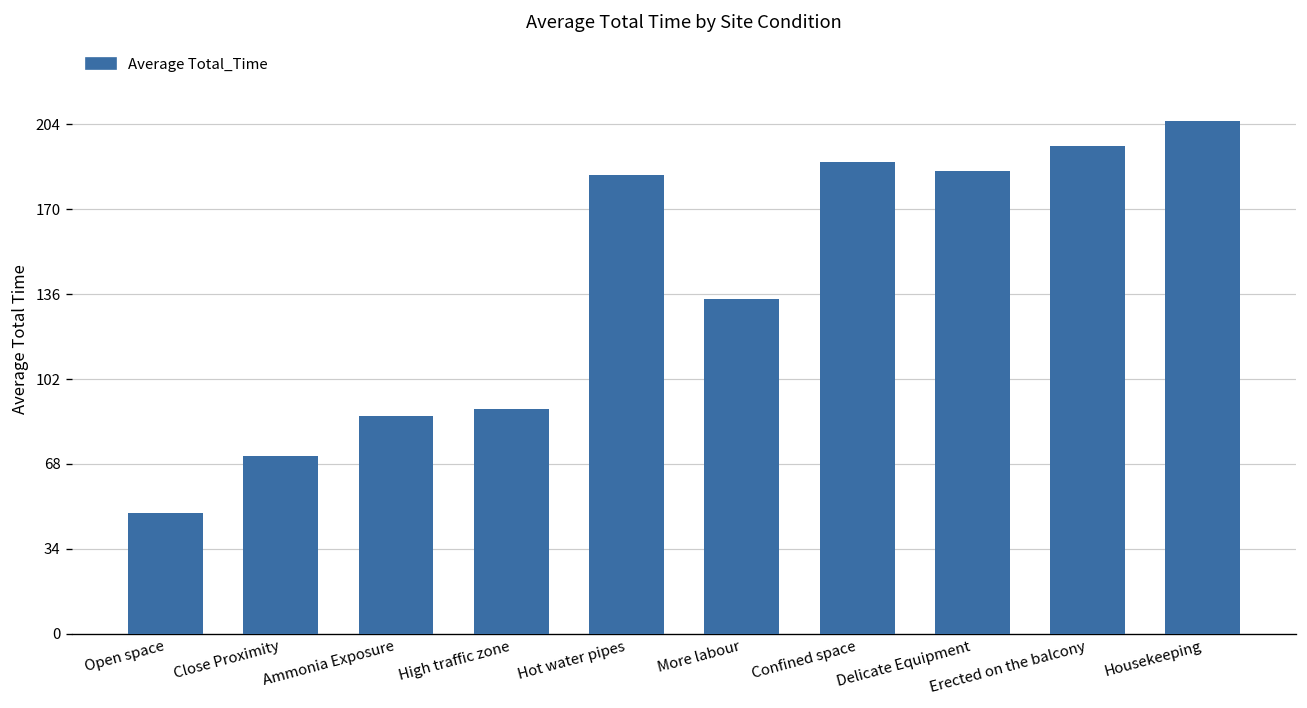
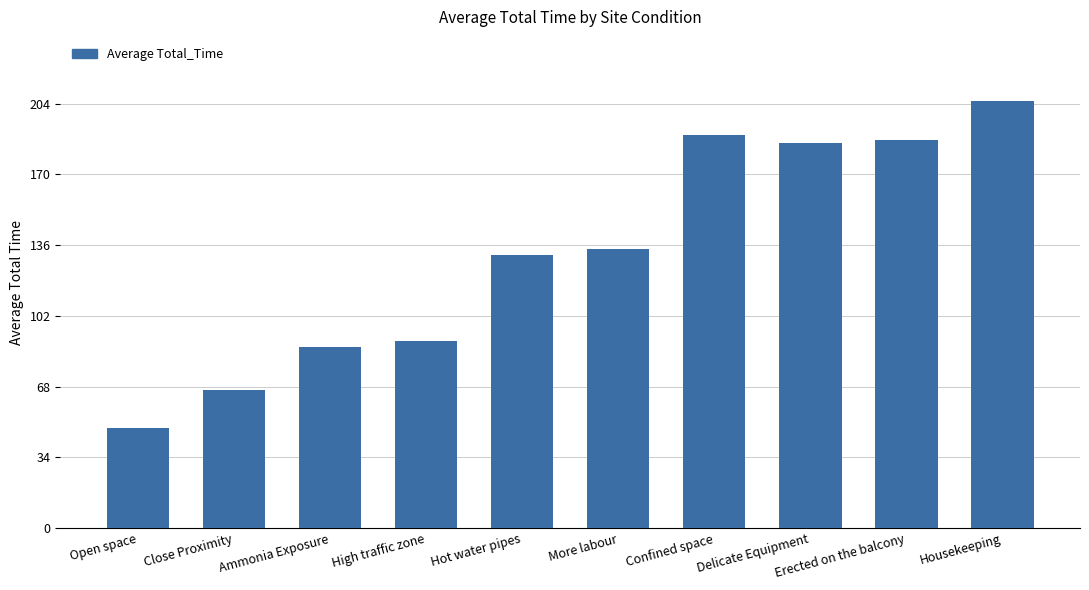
Close Proximity: 71 -> 67
Hot water pipes: 184 -> 131
Erected on the balcony: 196 -> 186
